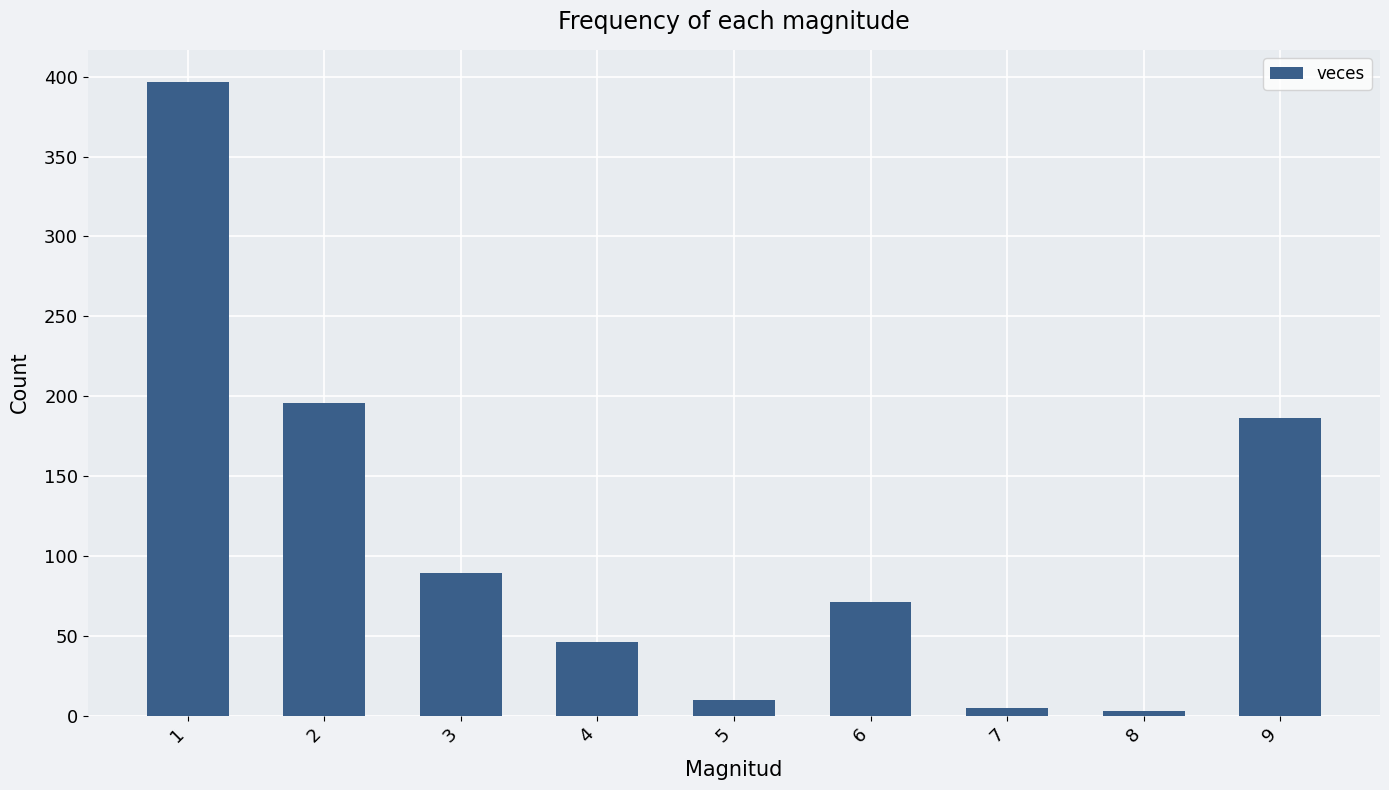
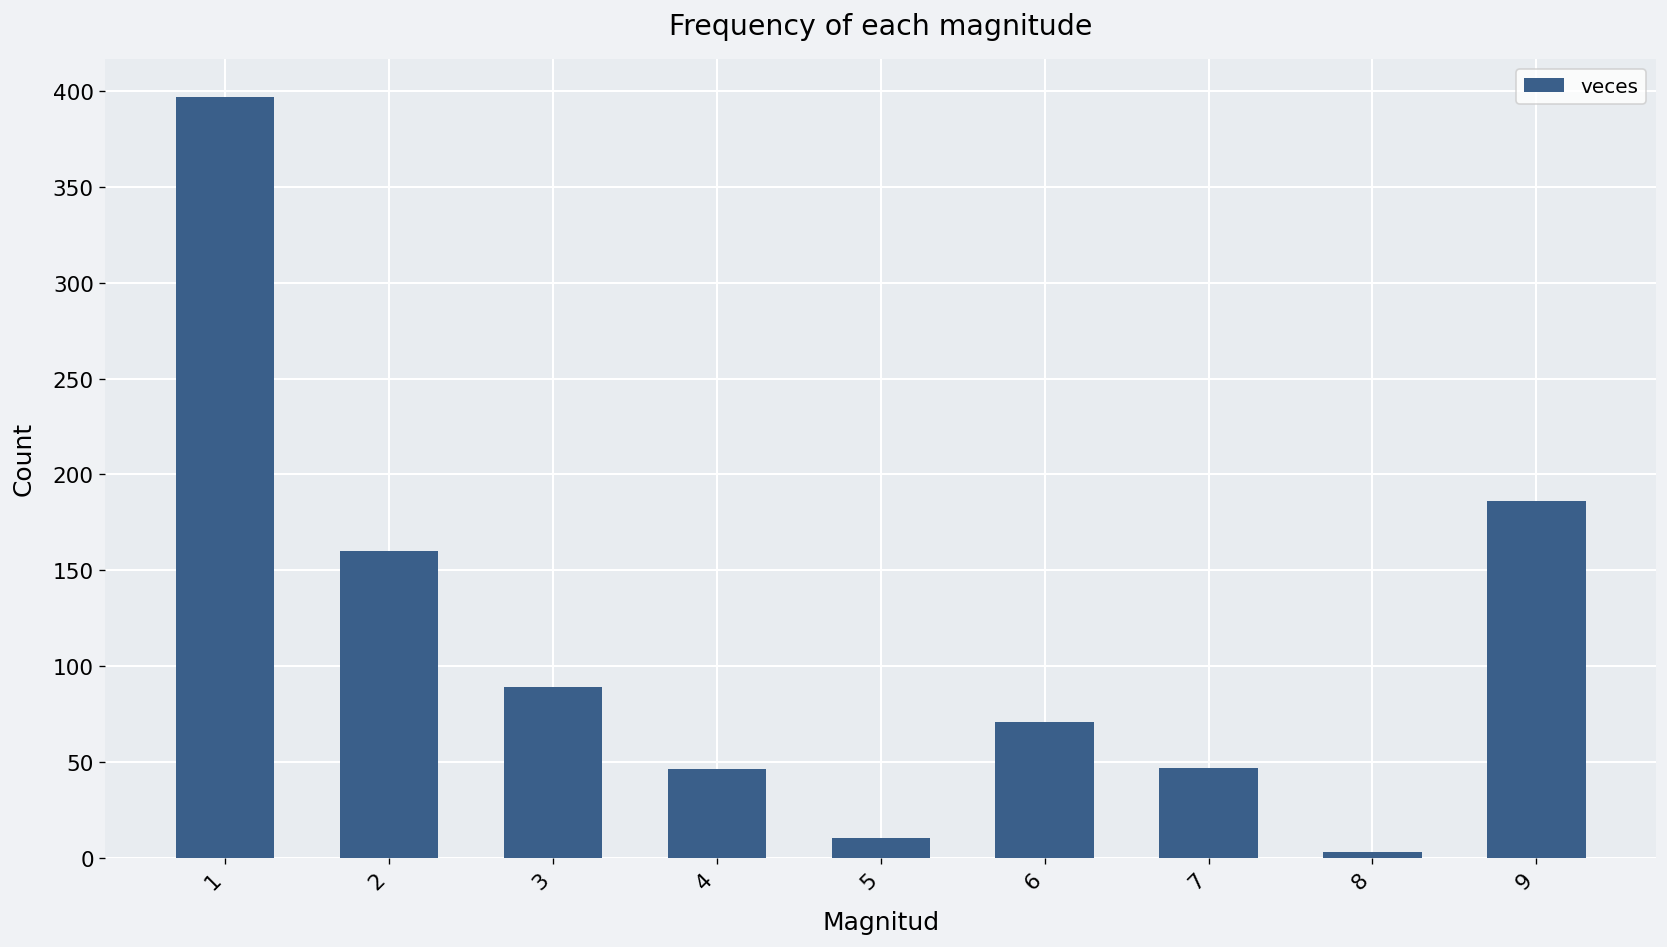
2: 196 -> 160
7: 5 -> 47
